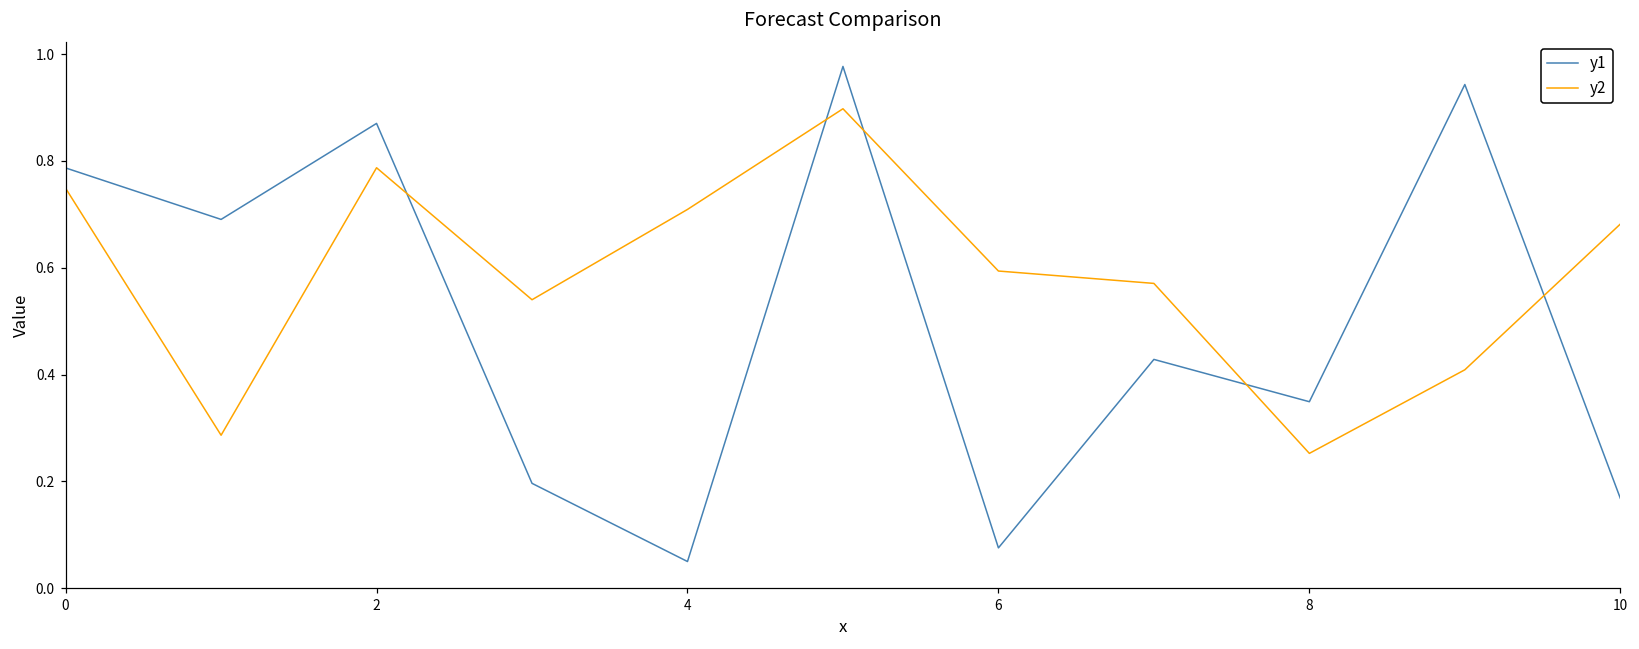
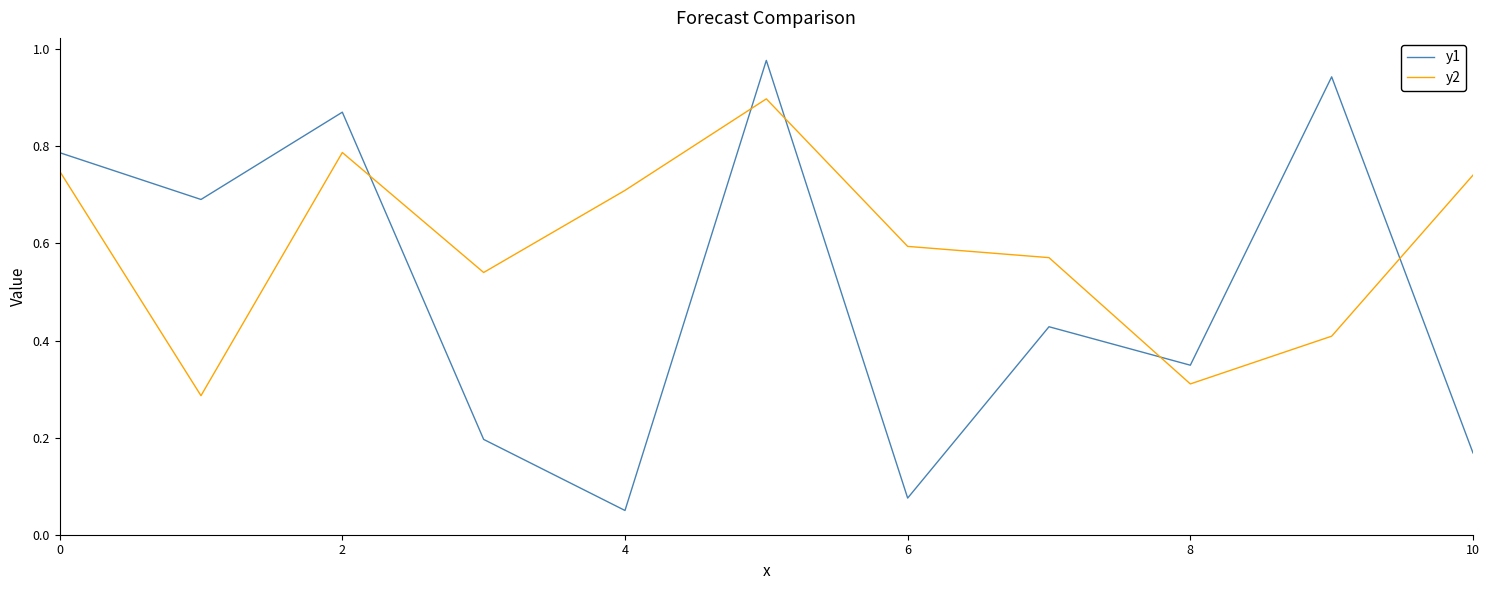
y2, 8: 0.25 -> 0.31
y2, 10: 0.68 -> 0.74
